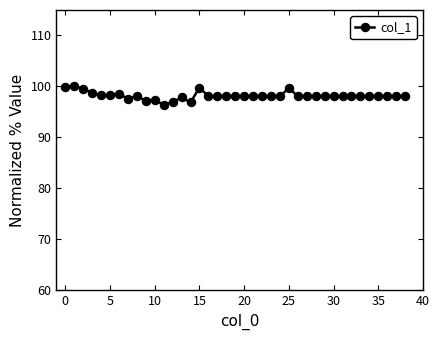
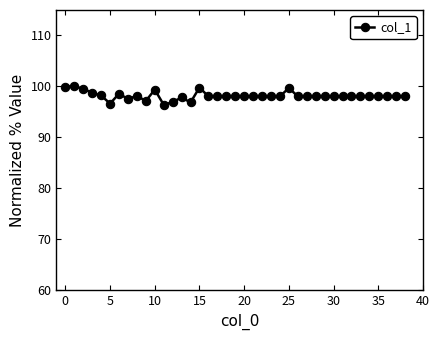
5: 98 -> 97
10: 97 -> 99
